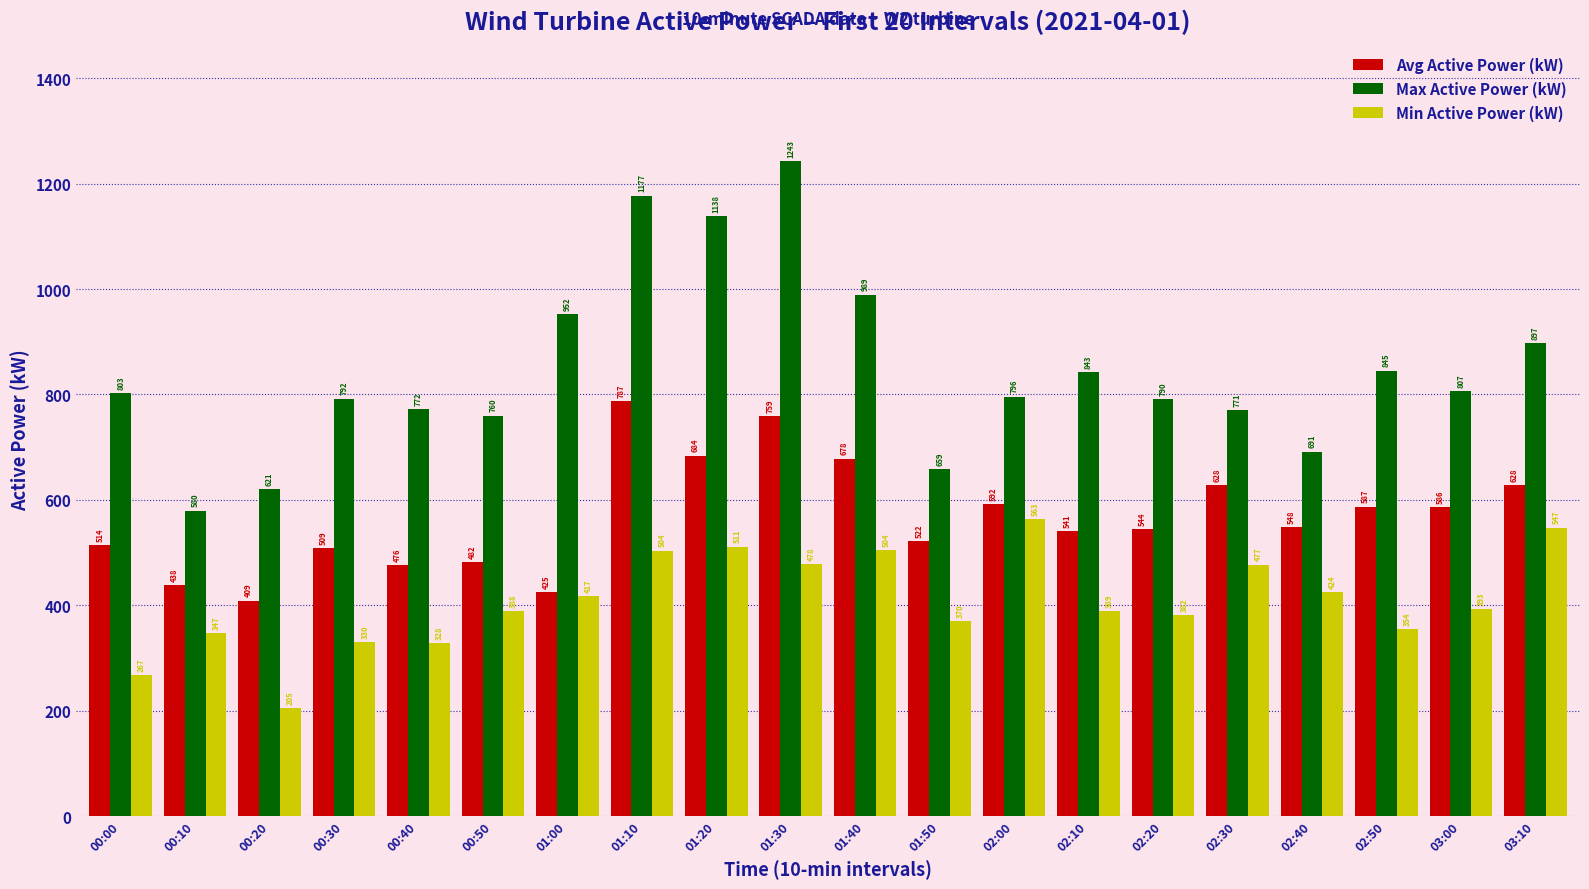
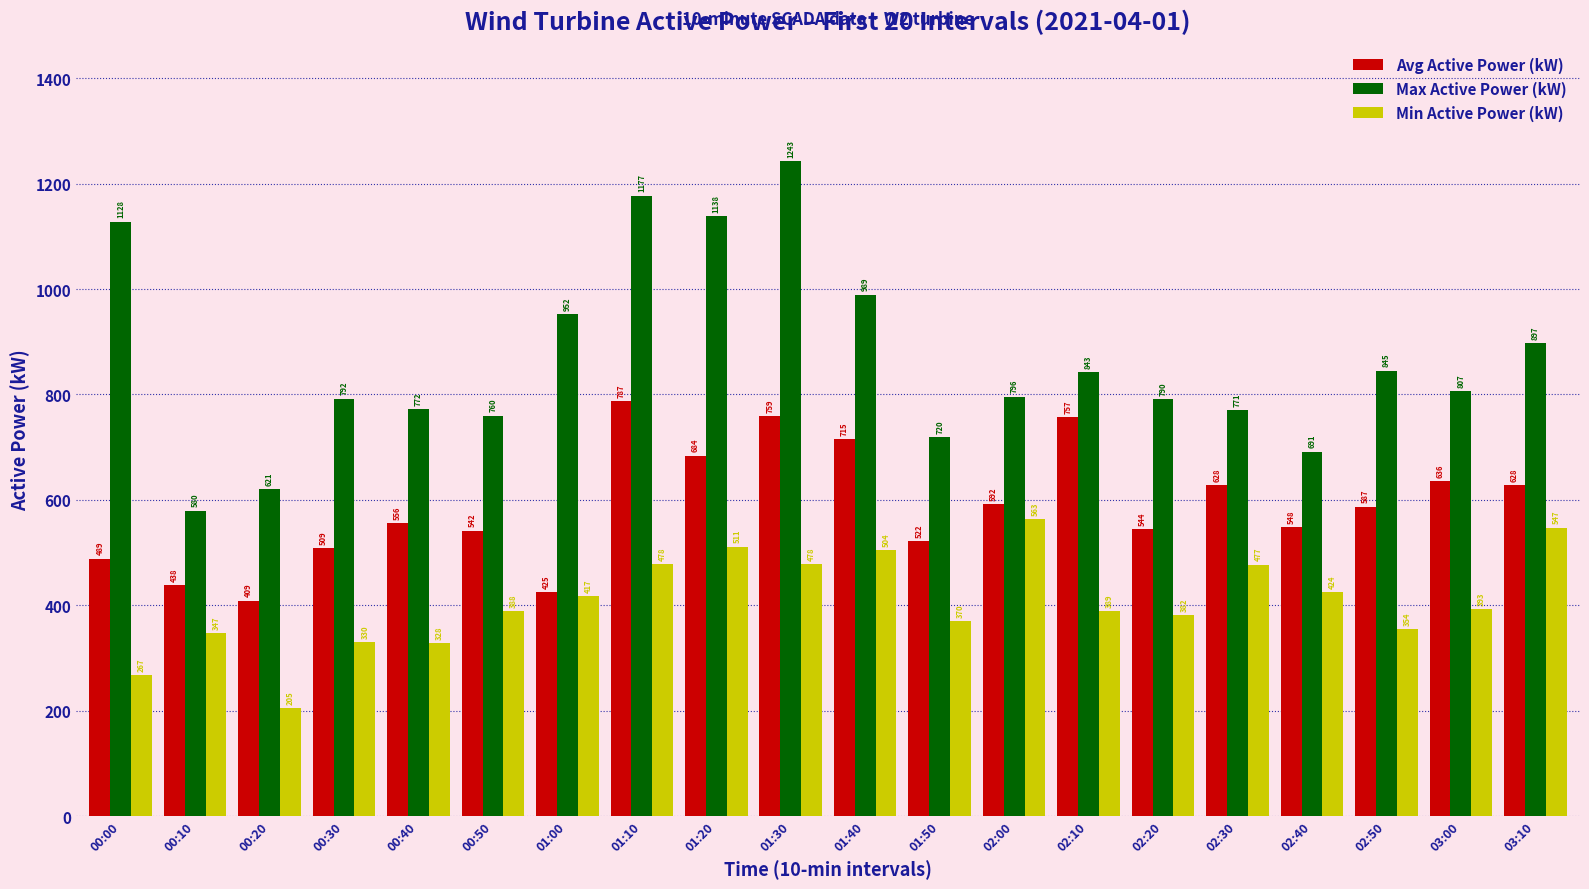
Avg Active Power (kW), 00:00: 514 -> 489
Max Active Power (kW), 00:00: 803 -> 1128
Avg Active Power (kW), 00:40: 476 -> 556
Avg Active Power (kW), 00:50: 482 -> 542
Min Active Power (kW), 01:10: 504 -> 478
Avg Active Power (kW), 01:40: 678 -> 715
Max Active Power (kW), 01:50: 659 -> 720
Avg Active Power (kW), 02:10: 541 -> 757
Avg Active Power (kW), 03:00: 586 -> 636
